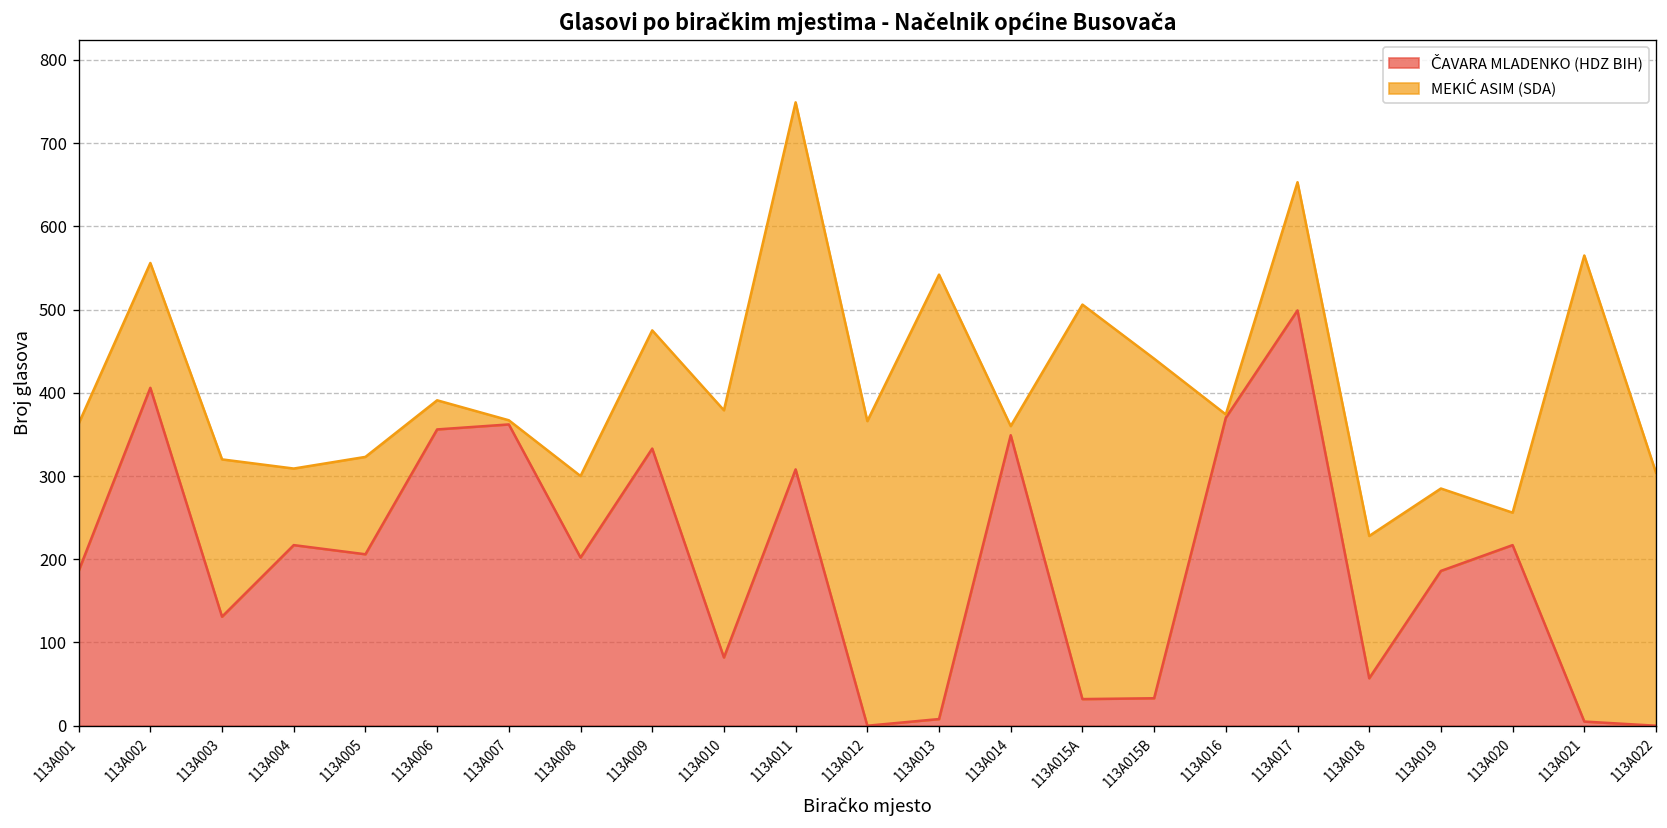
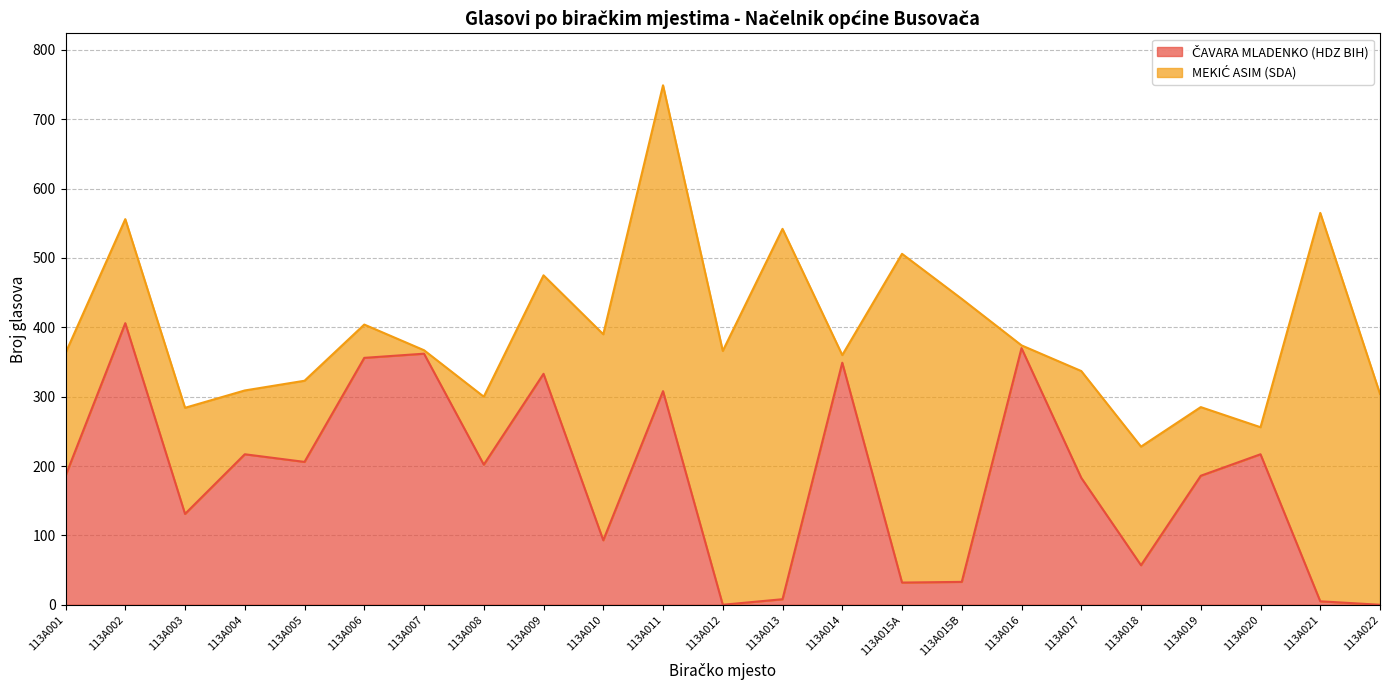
MEKIĆ ASIM (SDA), 113A003: 190 -> 150
MEKIĆ ASIM (SDA), 113A006: 40 -> 50
ČAVARA MLADENKO (HDZ BIH), 113A010: 80 -> 90
ČAVARA MLADENKO (HDZ BIH), 113A017: 500 -> 180
